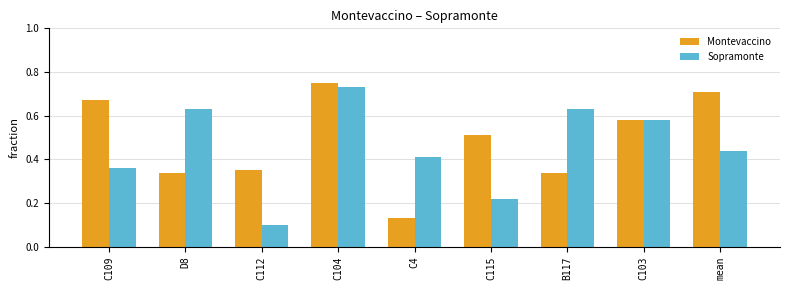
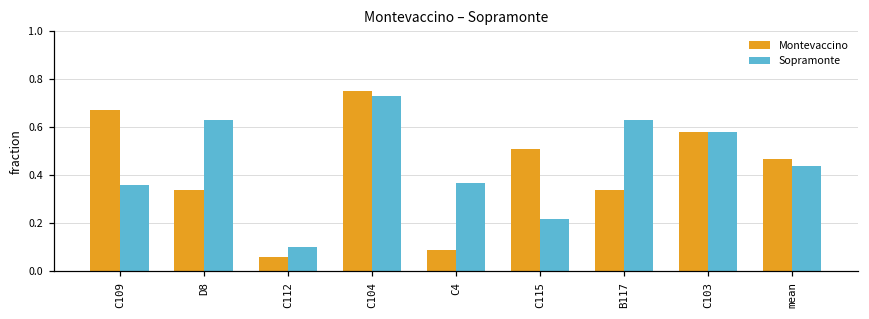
Montevaccino, C112: 0.35 -> 0.06
Montevaccino, C4: 0.13 -> 0.09
Sopramonte, C4: 0.41 -> 0.37
Montevaccino, mean: 0.71 -> 0.47
